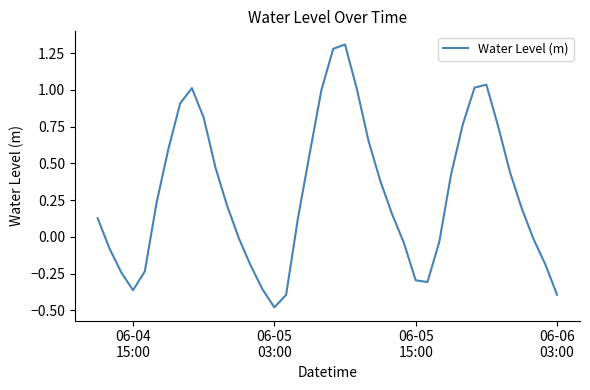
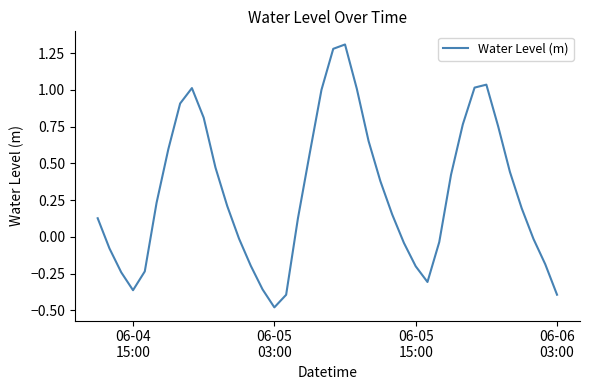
06-05 15:00: -0.30 -> -0.20
